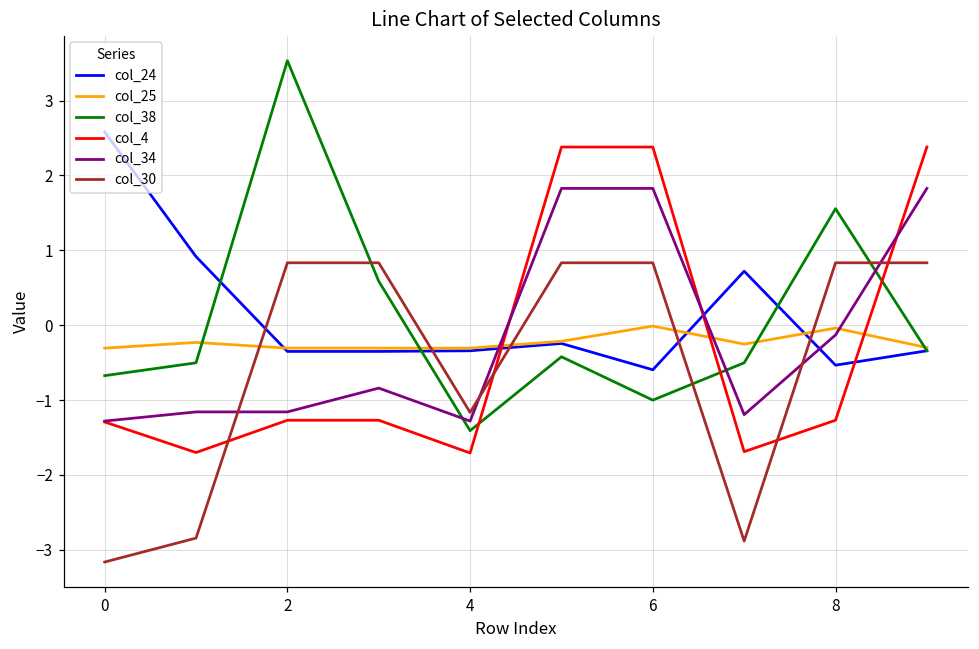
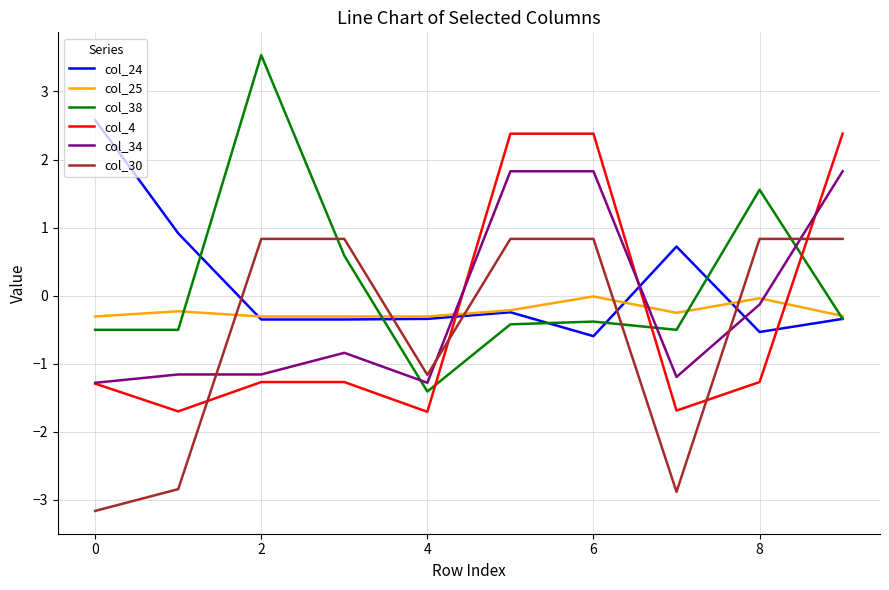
col_38, 0: -0.7 -> -0.5
col_38, 6: -1.0 -> -0.4
